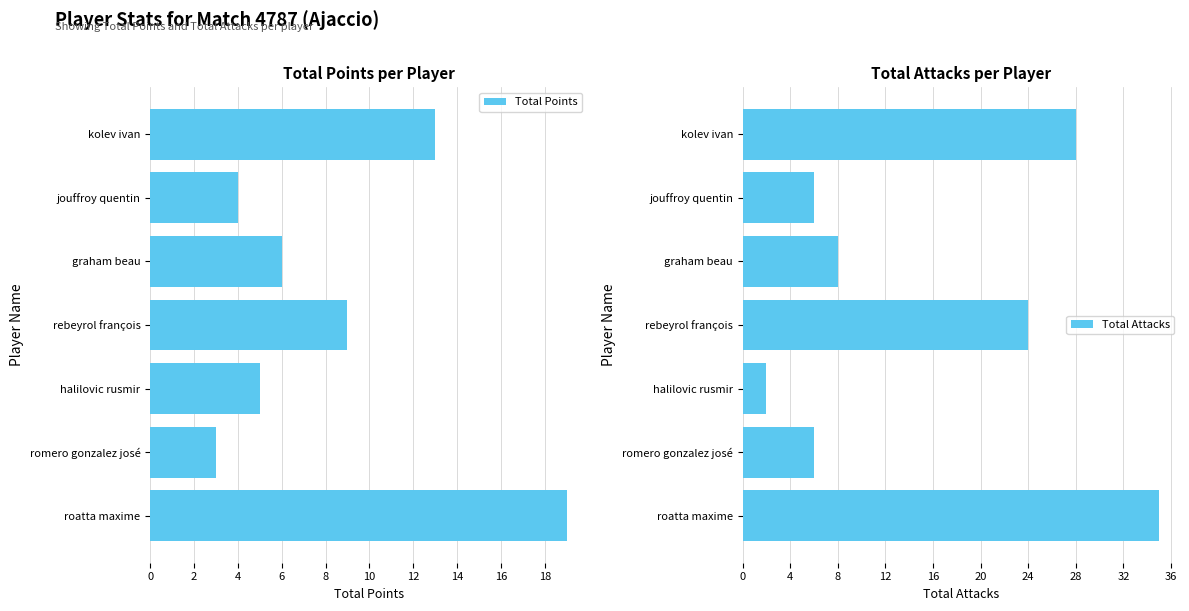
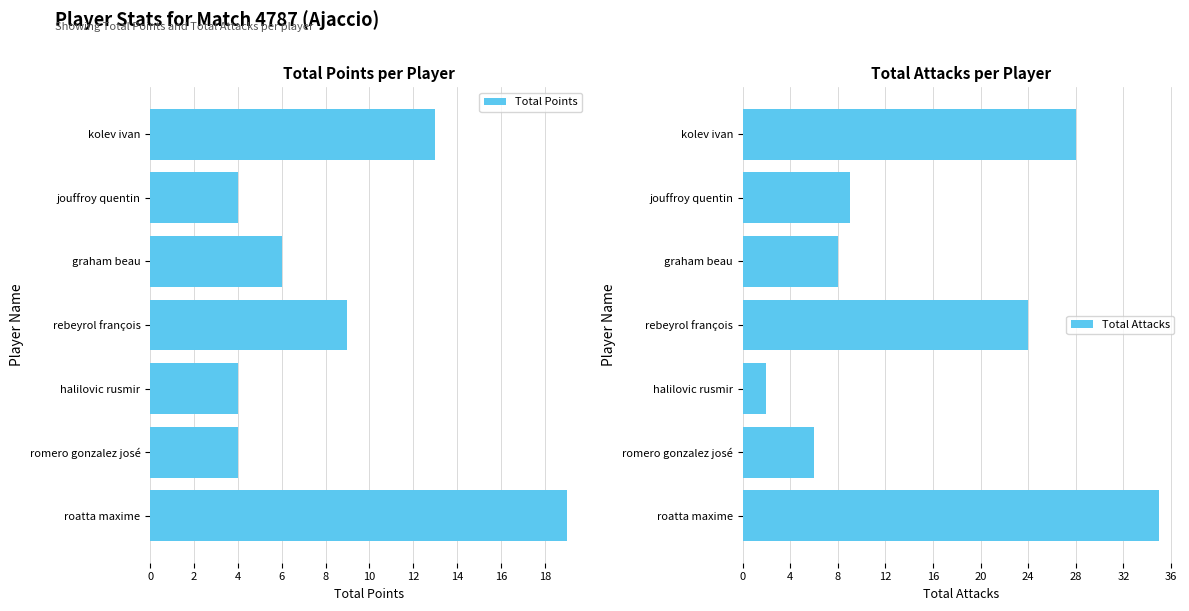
Total Points per Player, halilovic rusmir: 5 -> 4
Total Points per Player, romero gonzalez josé: 3 -> 4
Total Attacks per Player, jouffroy quentin: 6 -> 9
